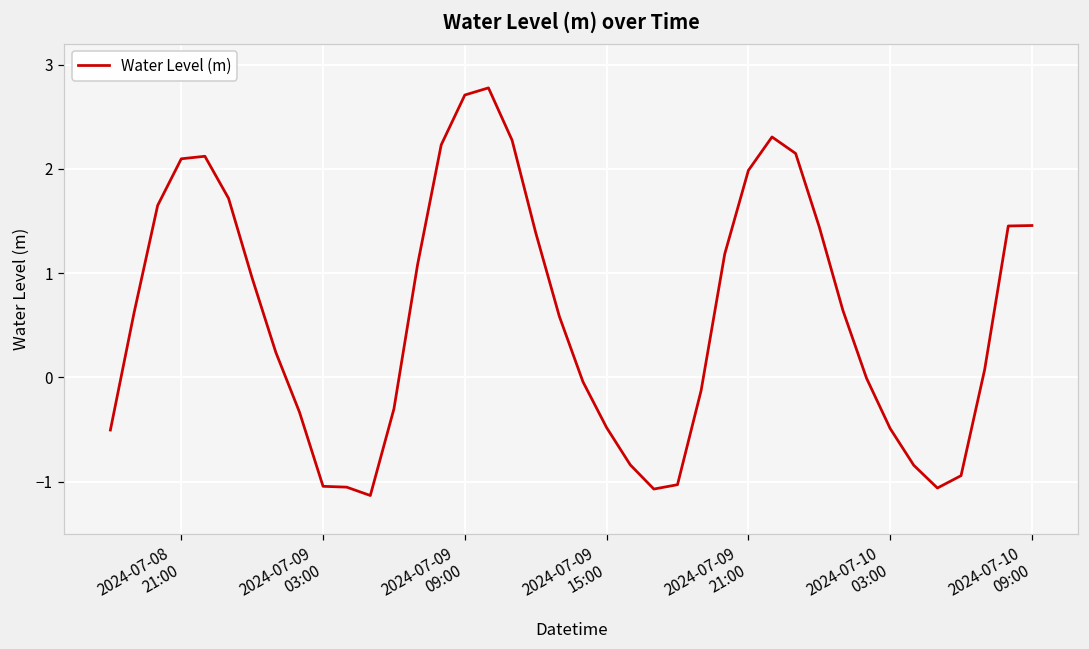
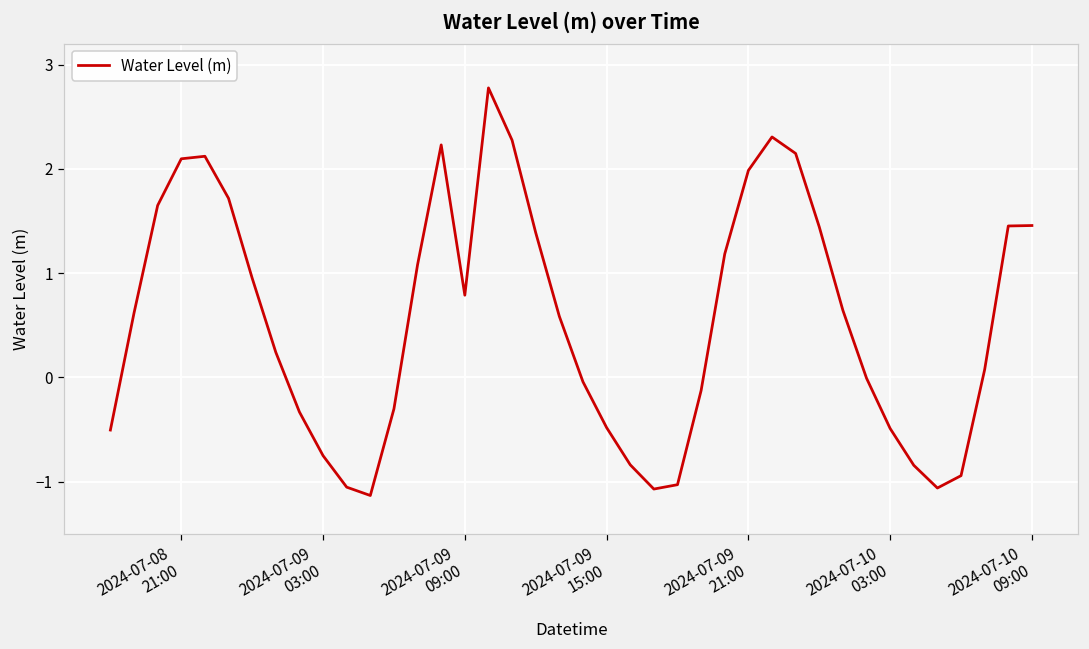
2024-07-09 03:00: -1.0 -> -0.8
2024-07-09 09:00: 2.7 -> 0.8
